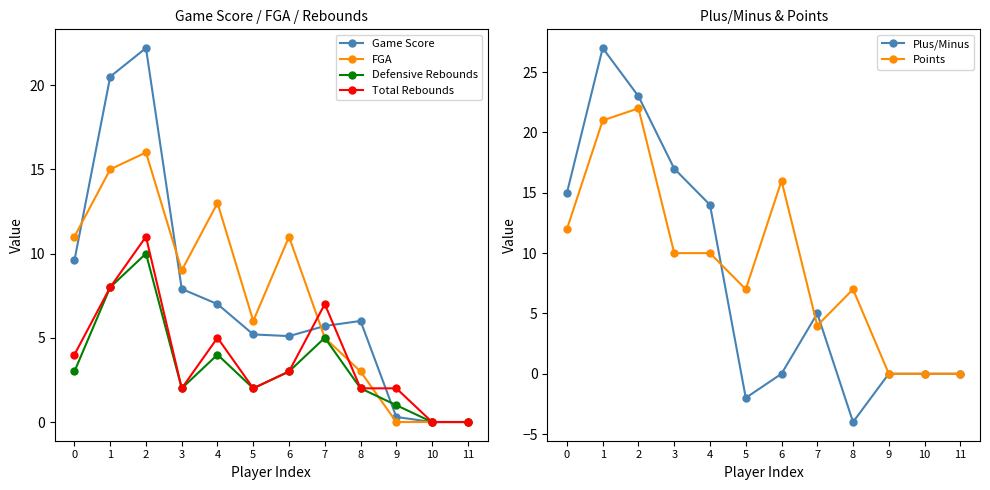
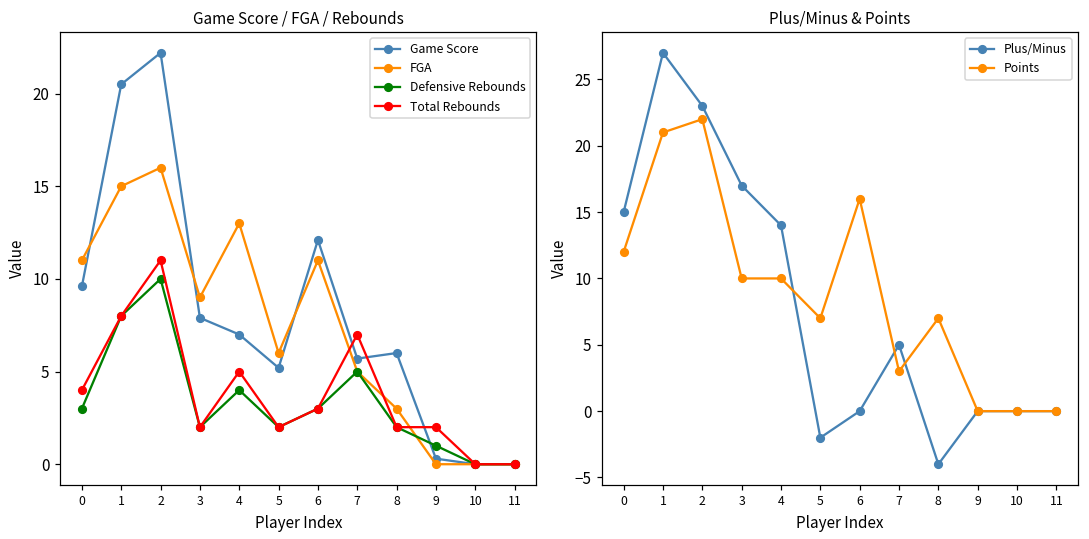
Game Score / FGA / Rebounds, Game Score, 6: 5.1 -> 12.1
Plus/Minus & Points, Points, 7: 4 -> 3
